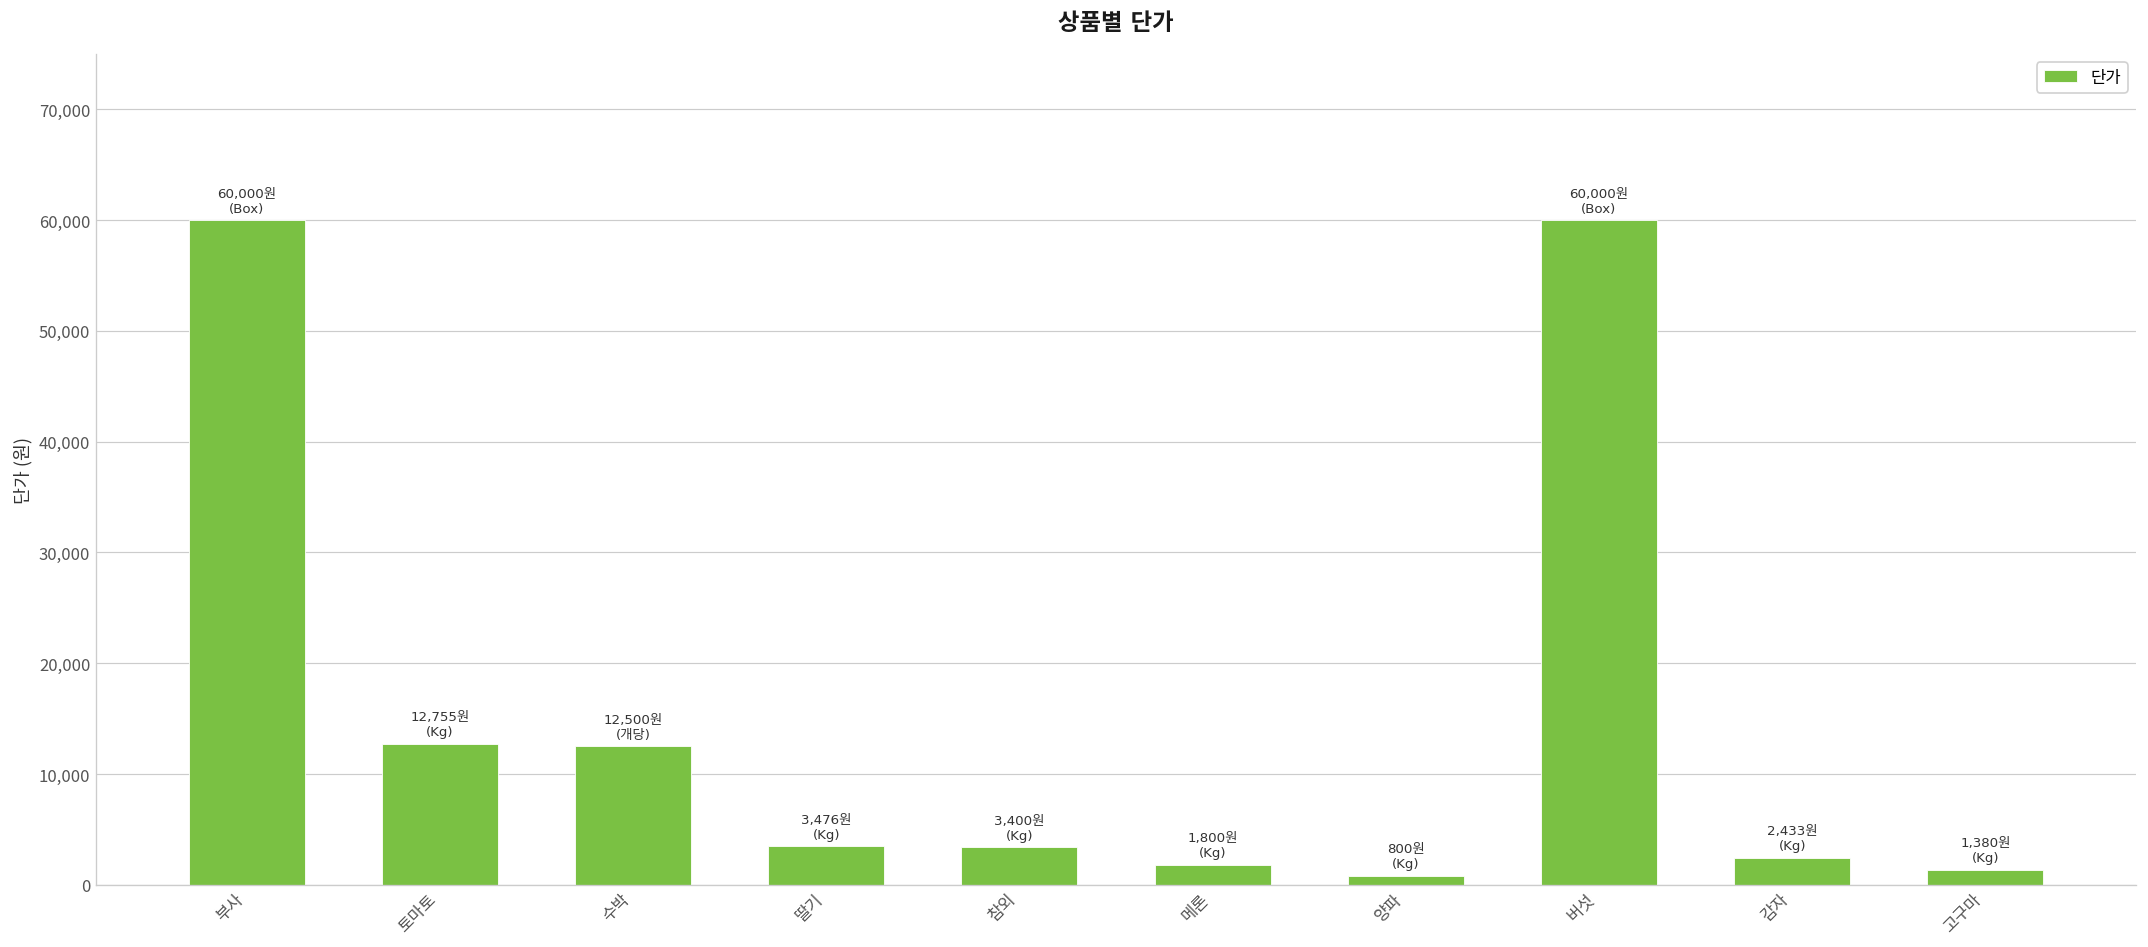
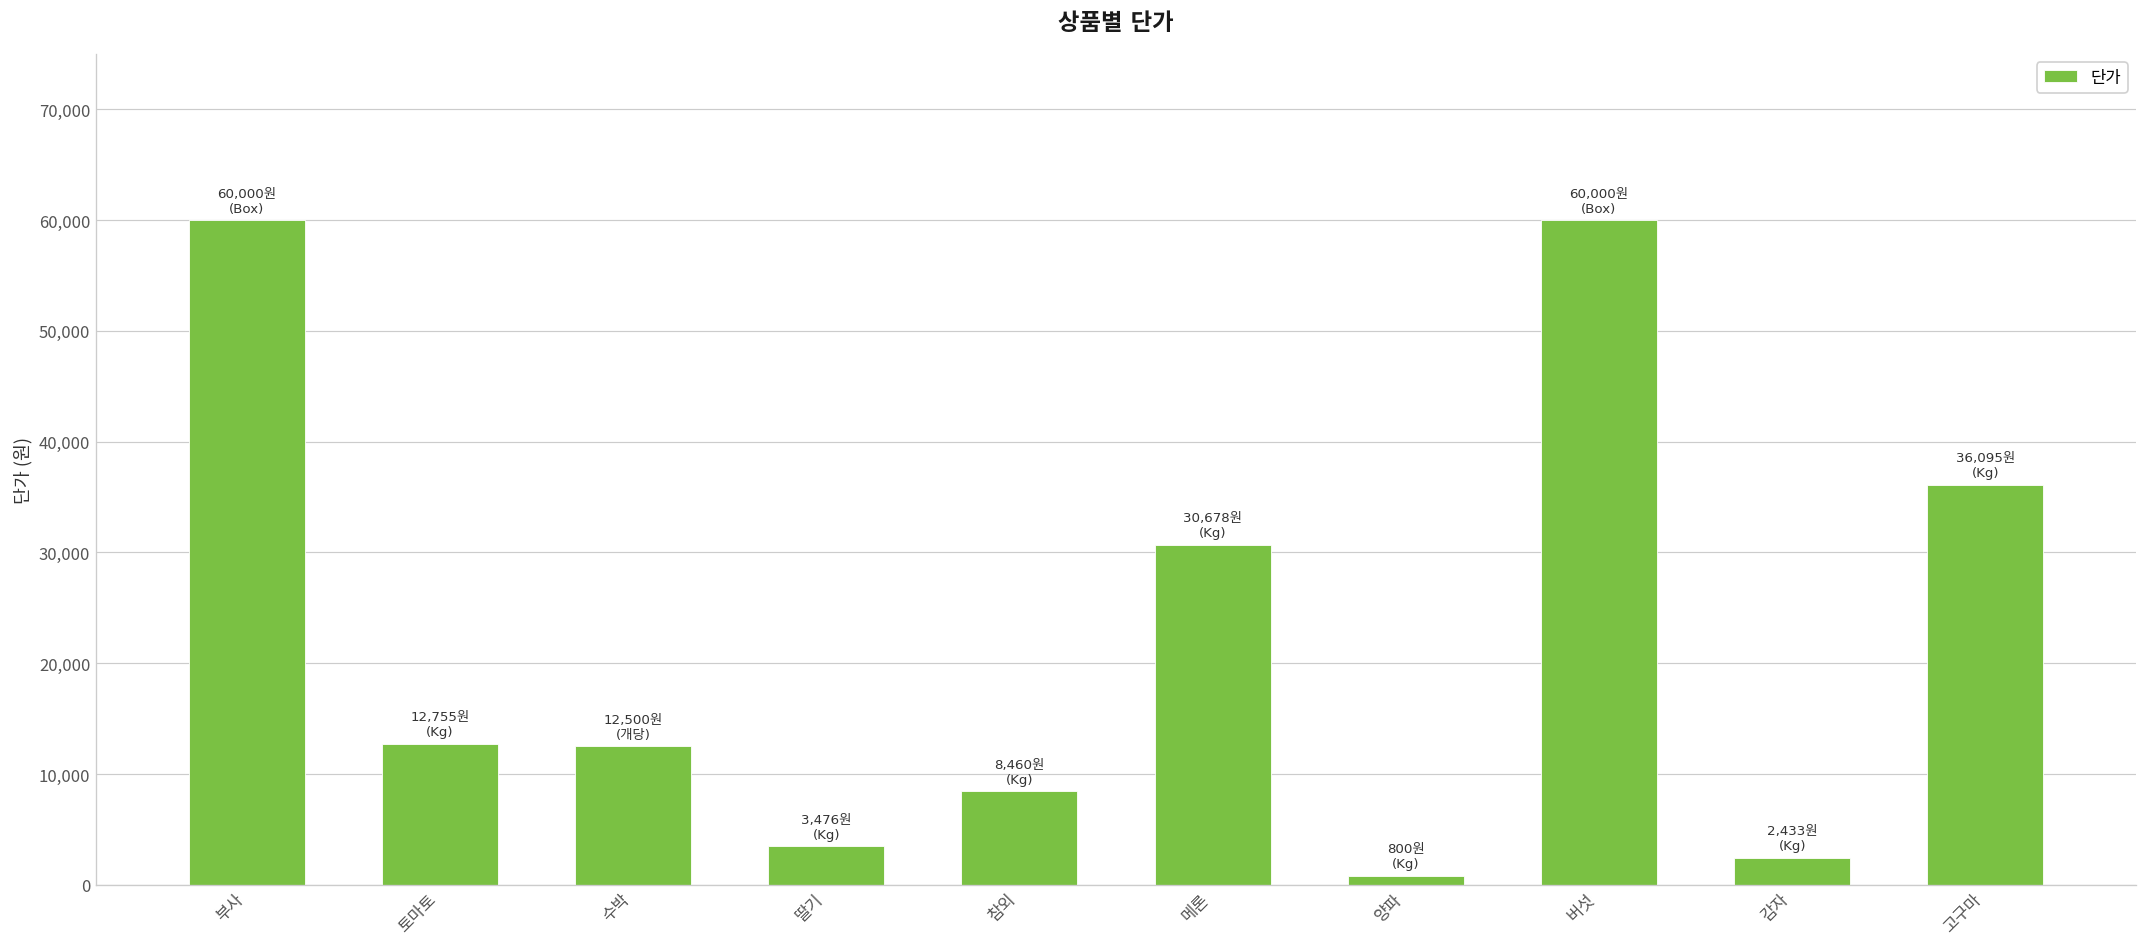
참외: 3,400원 -> 8,460원
메론: 1,800원 -> 30,678원
고구마: 1,380원 -> 36,095원
